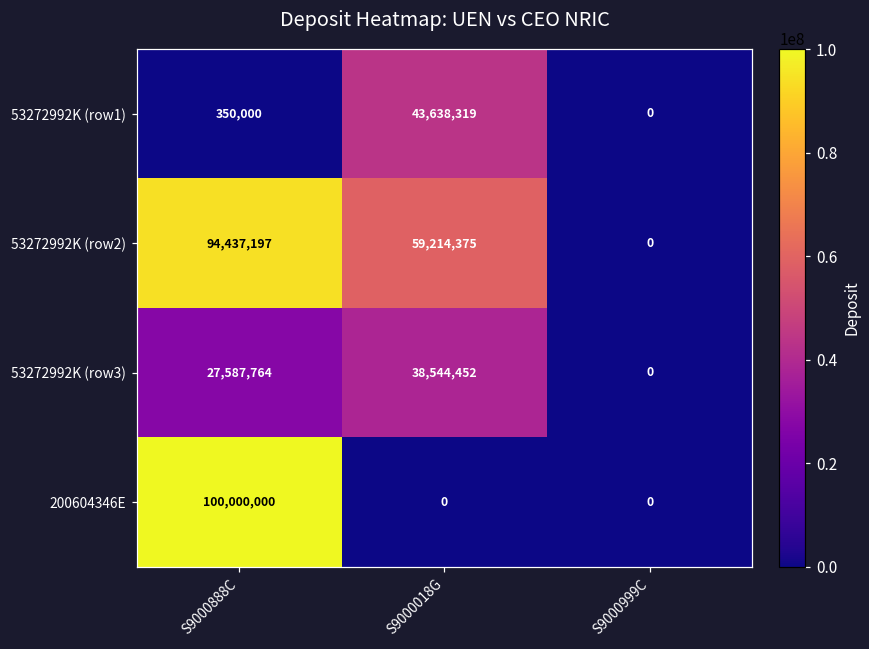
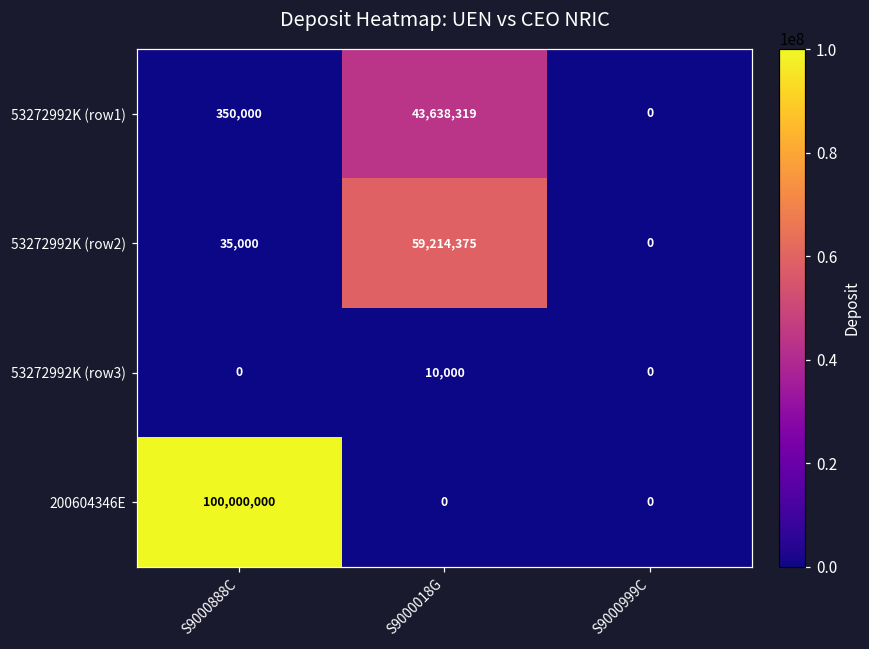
53272992K (row2), S9000888C: 94,437,197 -> 35,000
53272992K (row3), S9000888C: 27,587,764 -> 0
53272992K (row3), S9000018G: 38,544,452 -> 10,000
